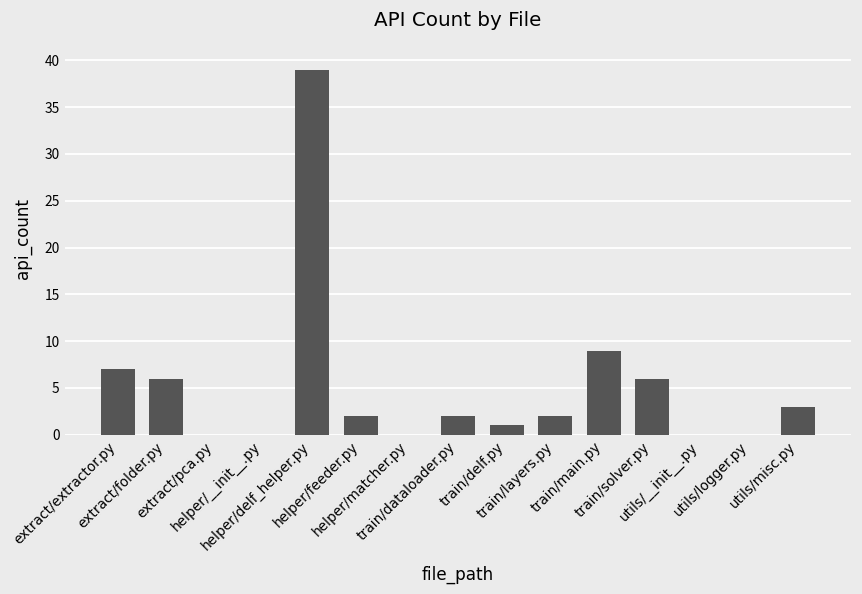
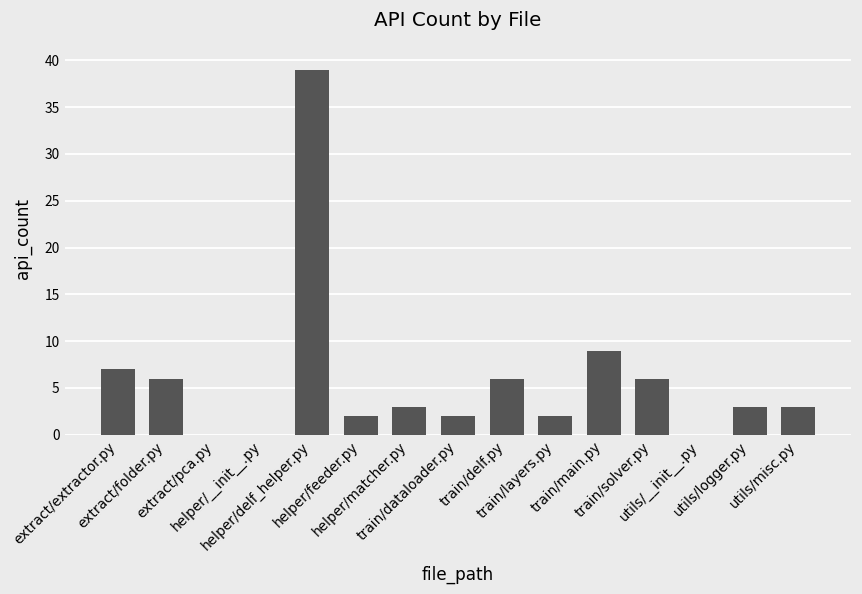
helper/matcher.py: 0 -> 3
train/delf.py: 1 -> 6
utils/logger.py: 0 -> 3
